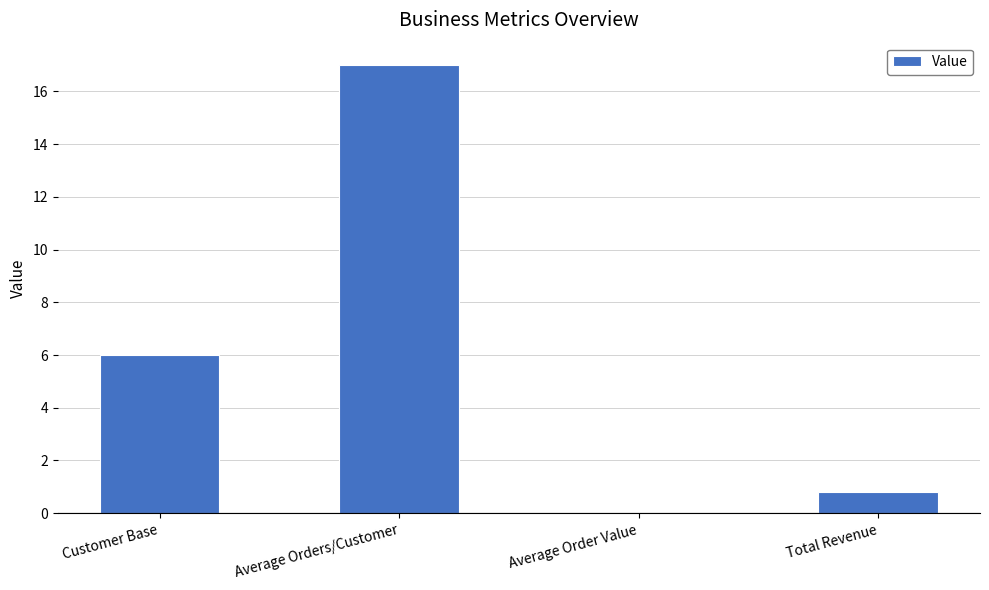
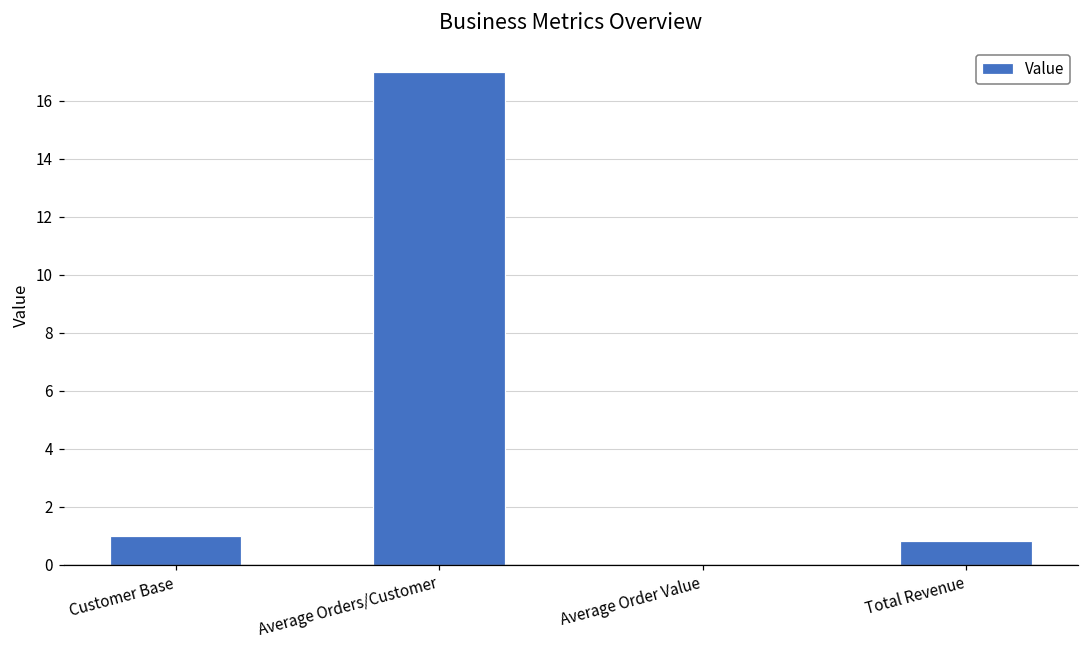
Customer Base: 6 -> 1
